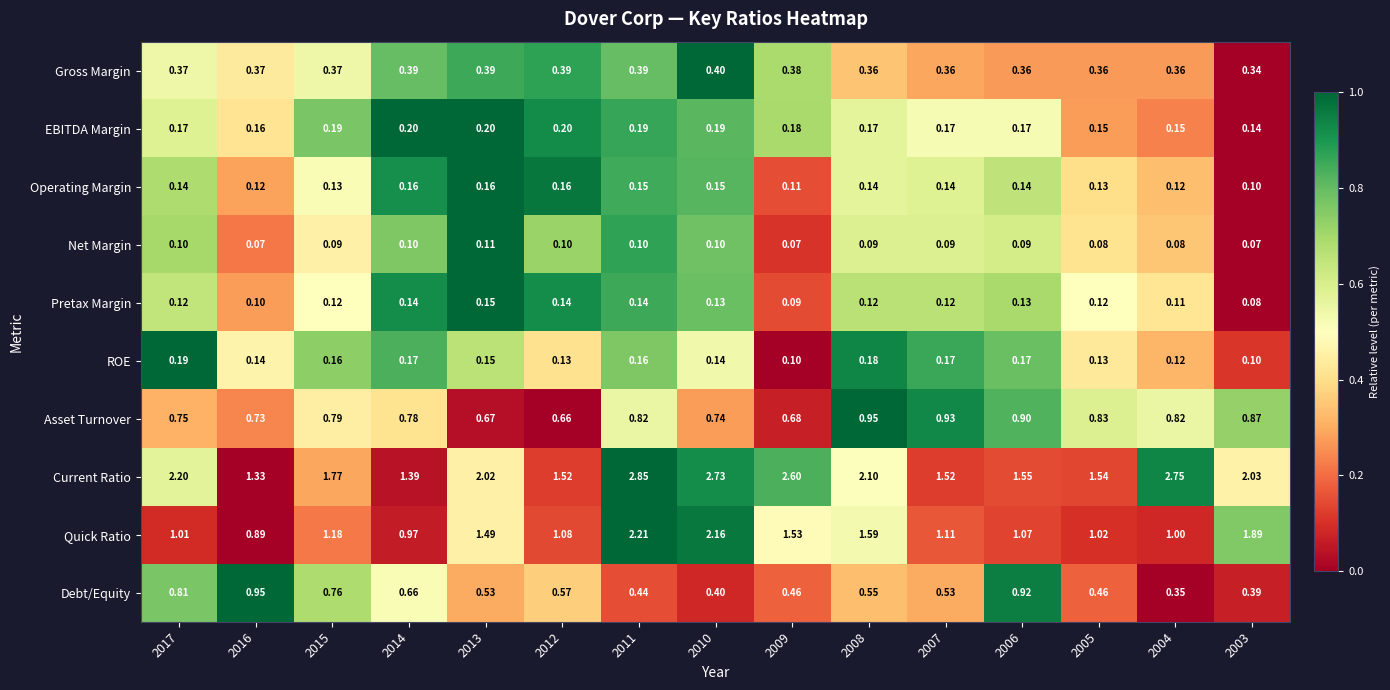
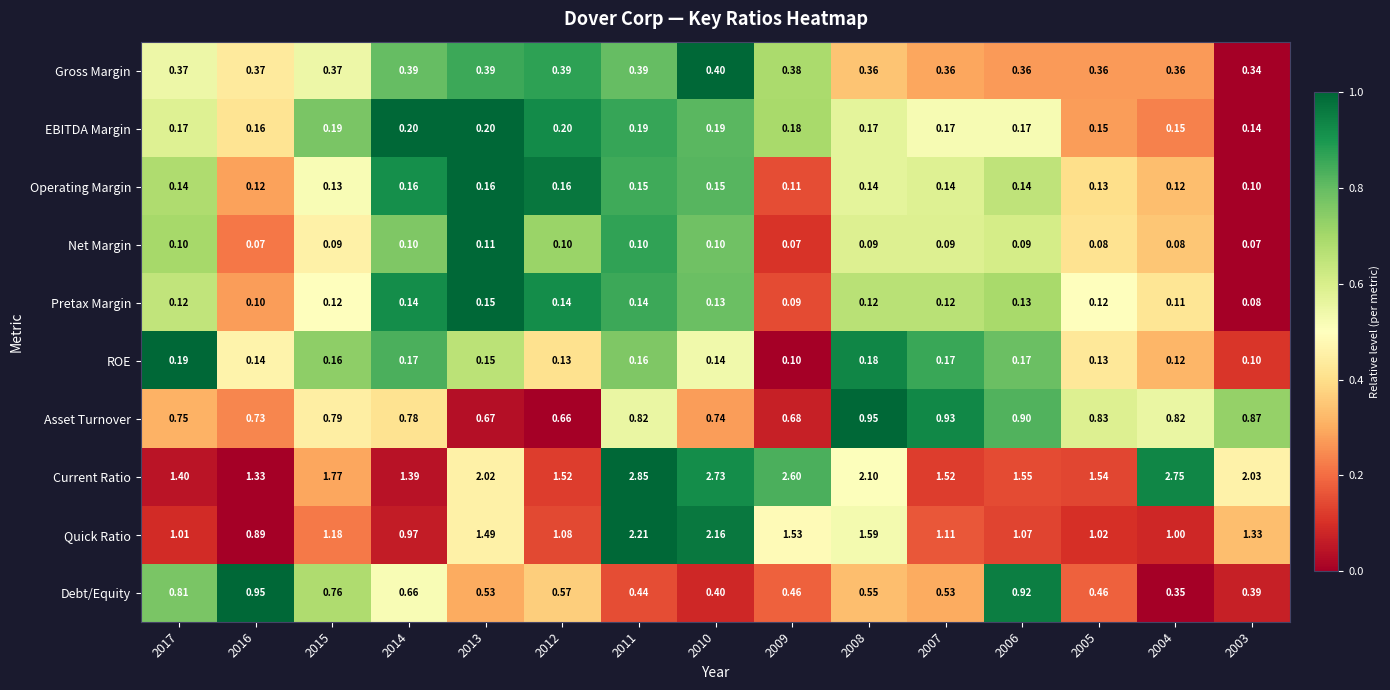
Current Ratio, 2017: 2.20 -> 1.40
Quick Ratio, 2003: 1.89 -> 1.33
